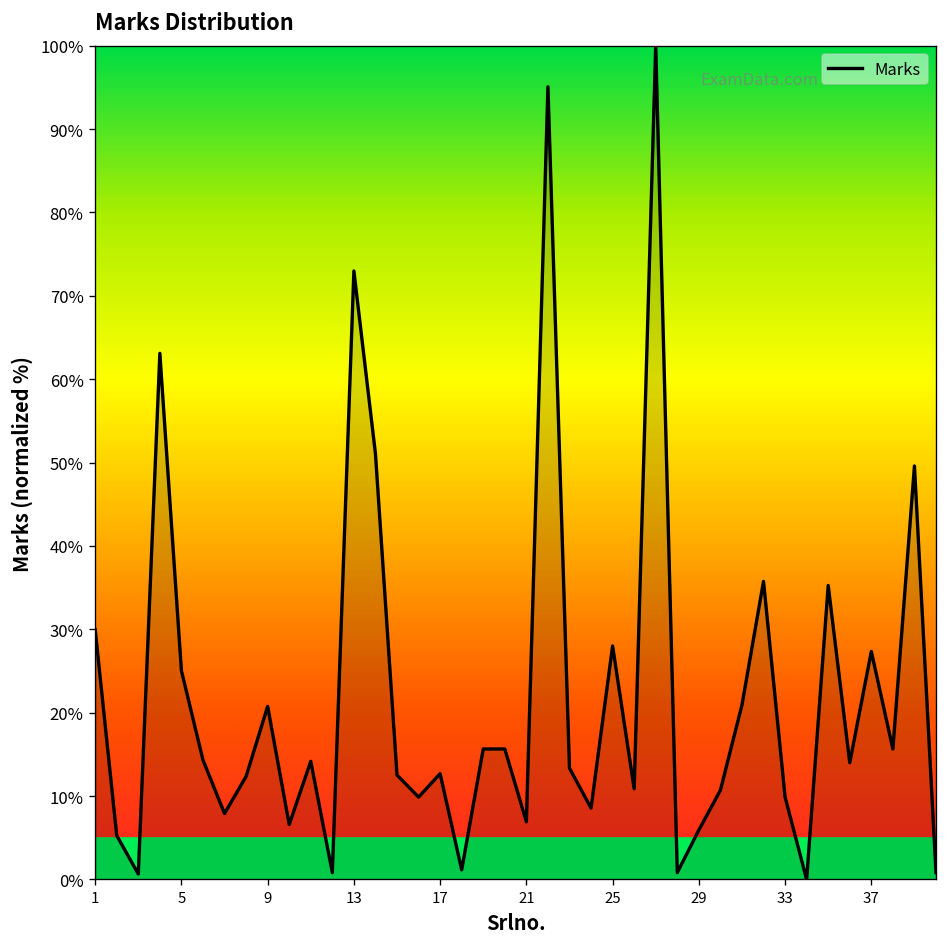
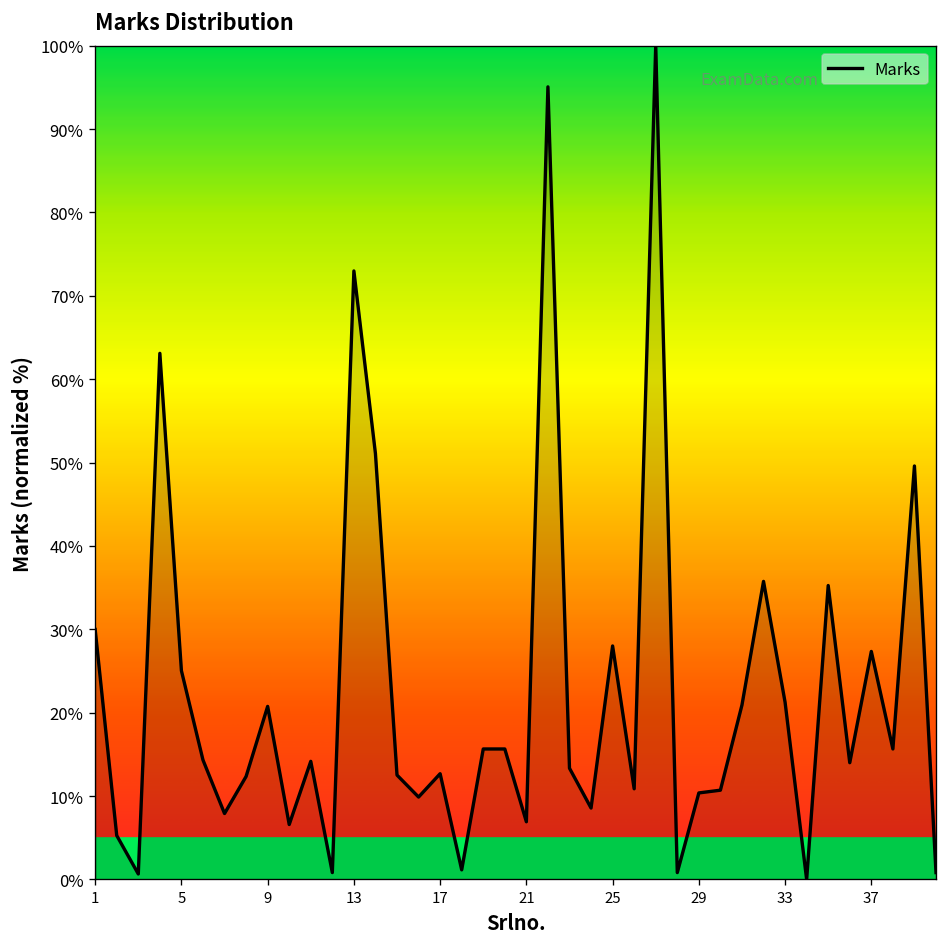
29: 6% -> 10%
33: 10% -> 21%
